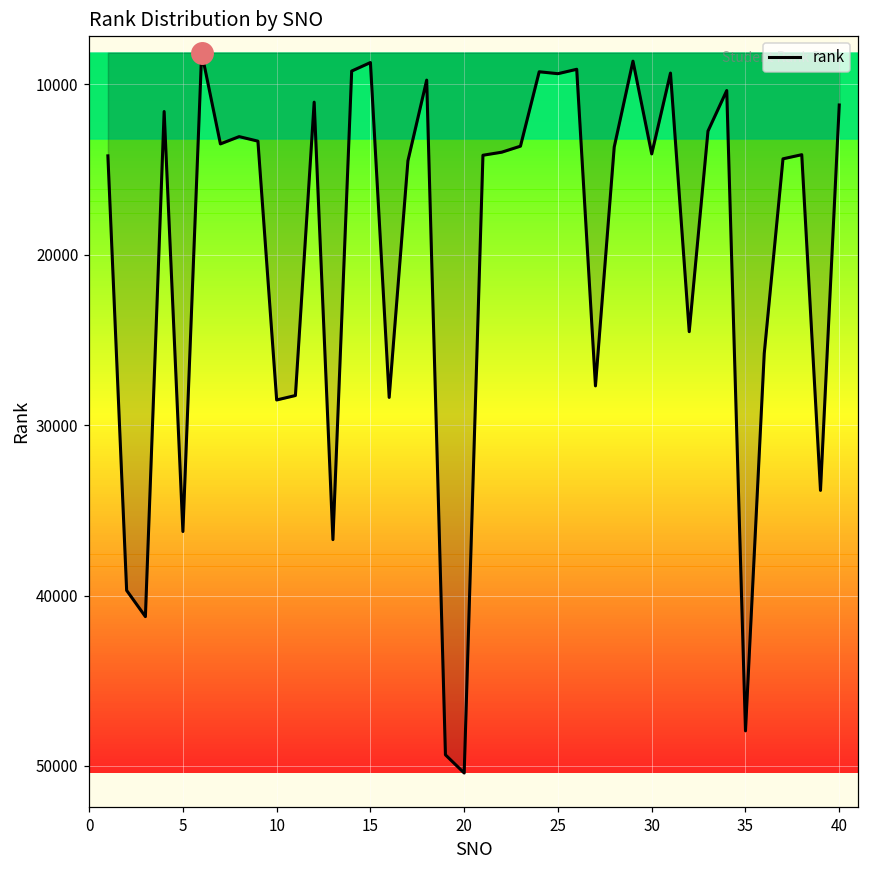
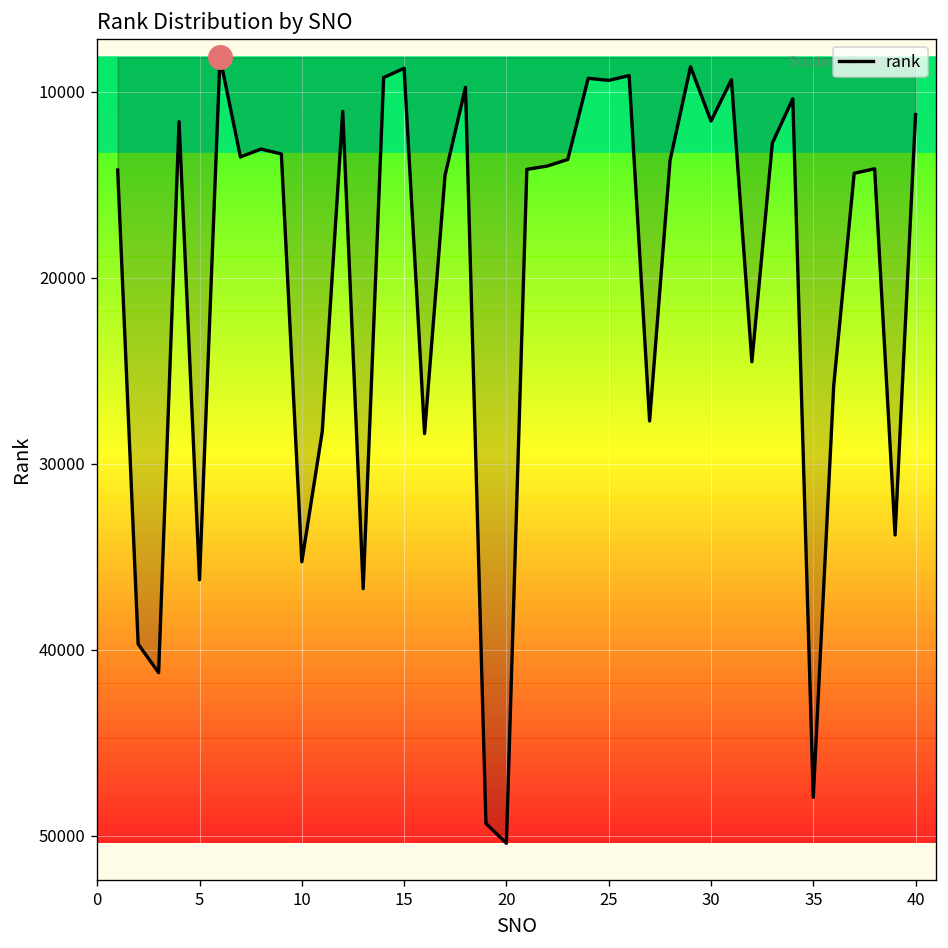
rank, 10: 28500 -> 35300
rank, 30: 14100 -> 11600
